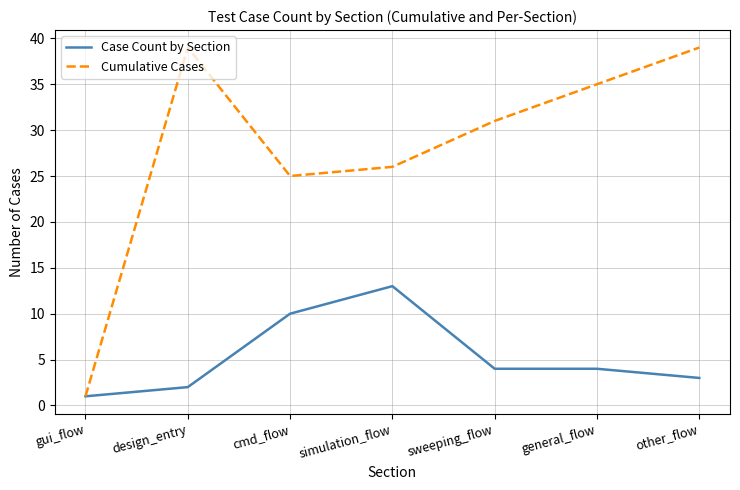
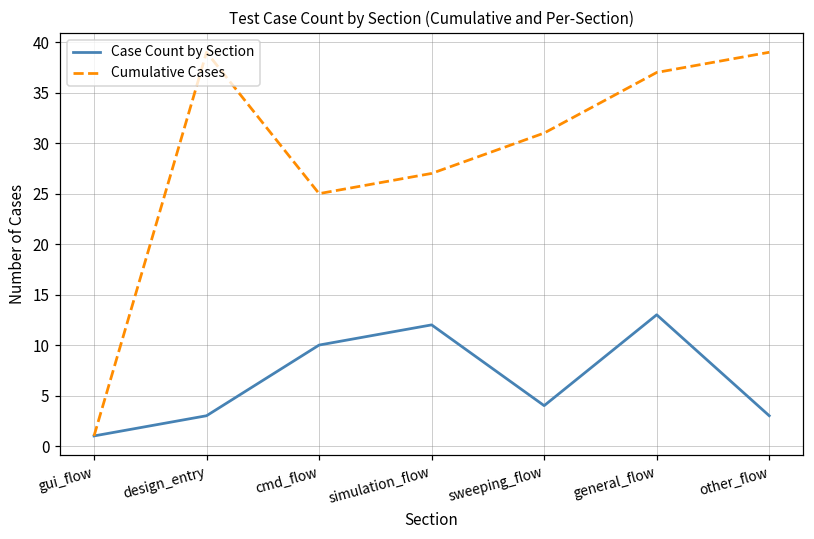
Case Count by Section, design_entry: 2 -> 3
Case Count by Section, simulation_flow: 13 -> 12
Cumulative Cases, simulation_flow: 26 -> 27
Case Count by Section, general_flow: 4 -> 13
Cumulative Cases, general_flow: 35 -> 37
